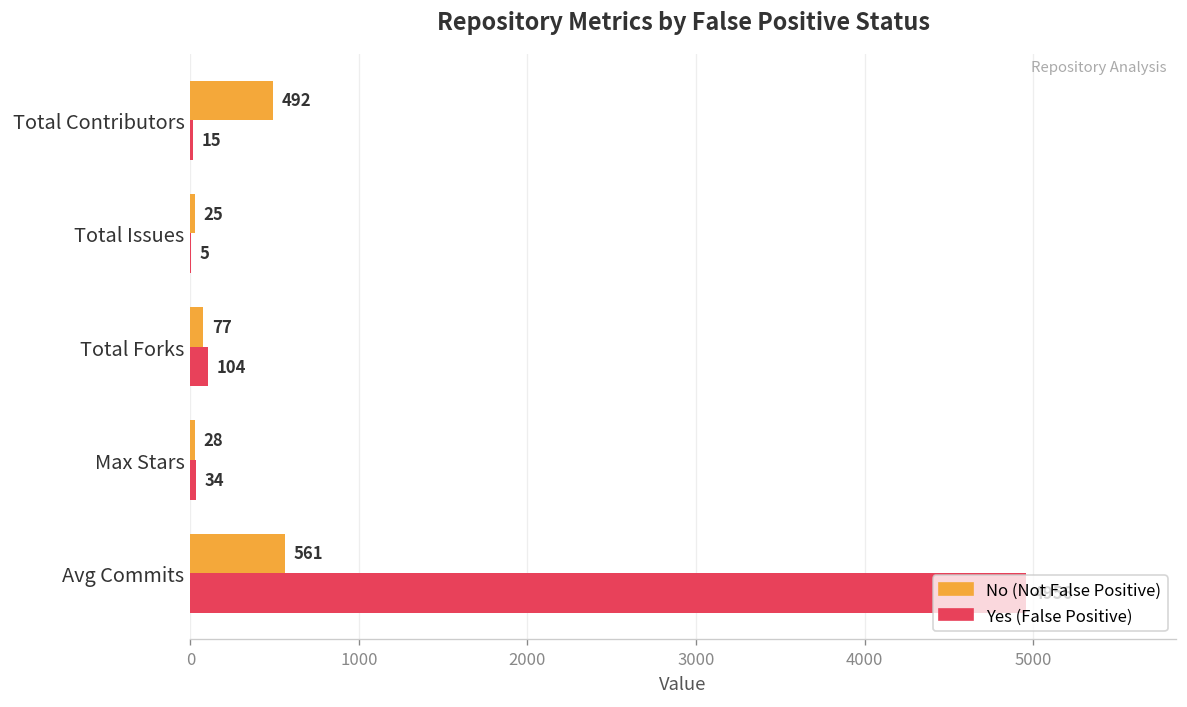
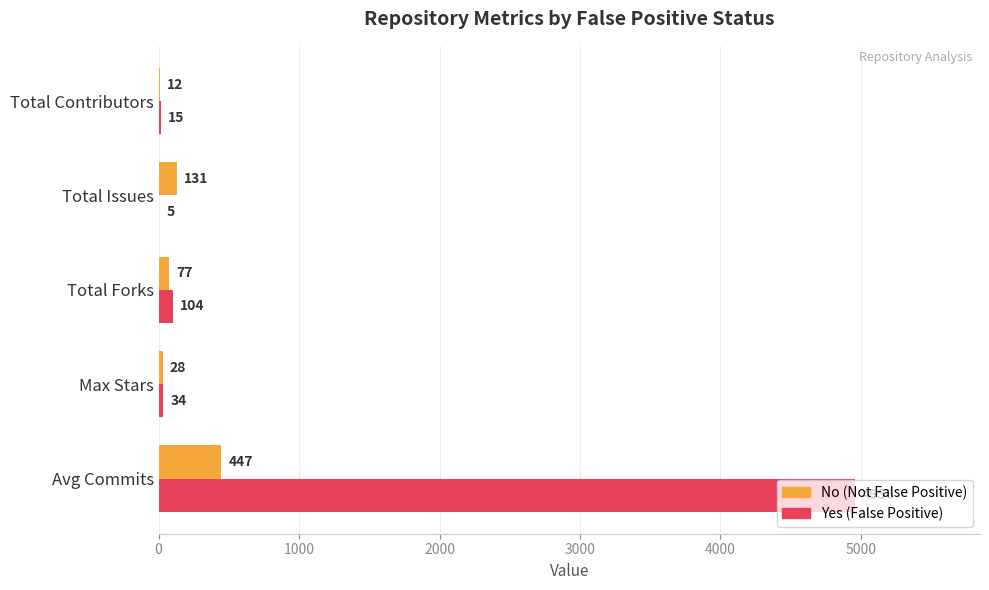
No (Not False Positive), Total Contributors: 492 -> 12
No (Not False Positive), Total Issues: 25 -> 131
No (Not False Positive), Avg Commits: 561 -> 447
